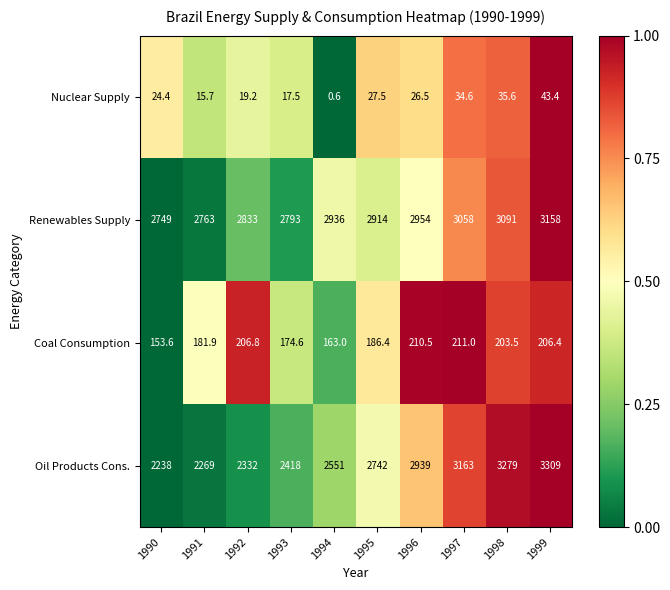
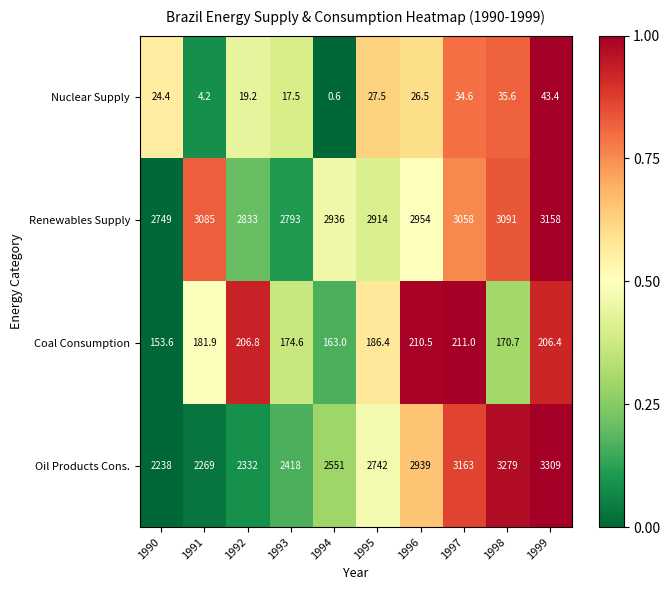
Nuclear Supply, 1991: 15.7 -> 4.2
Renewables Supply, 1991: 2763 -> 3085
Coal Consumption, 1998: 203.5 -> 170.7
